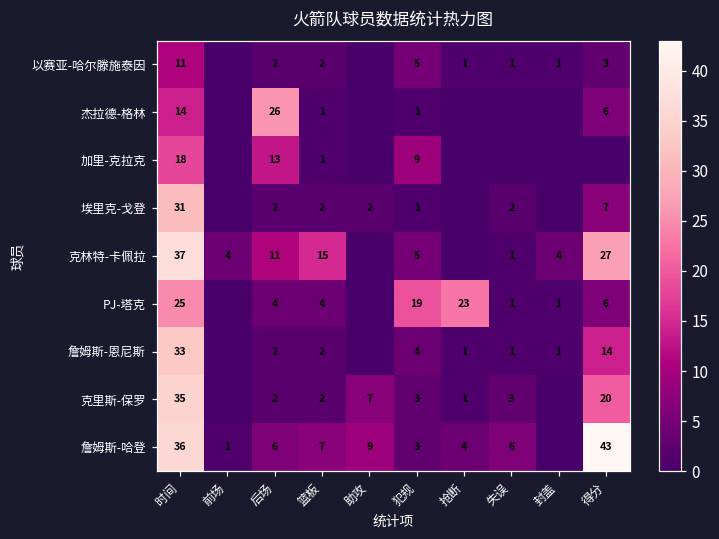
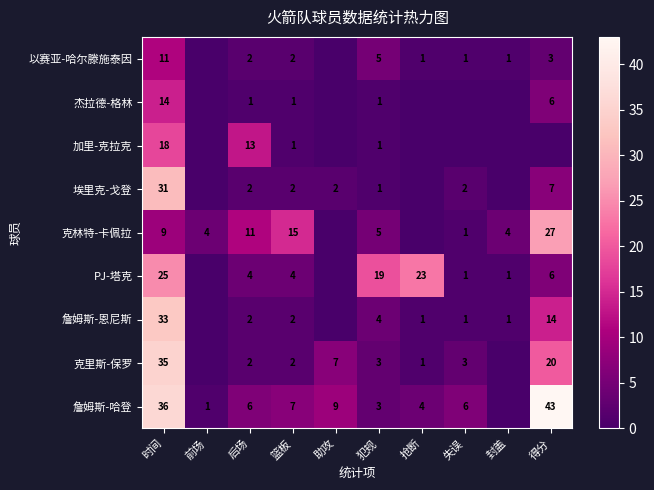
杰拉德-格林, 后场: 26 -> 1
加里-克拉克, 犯规: 9 -> 1
克林特-卡佩拉, 时间: 37 -> 9
